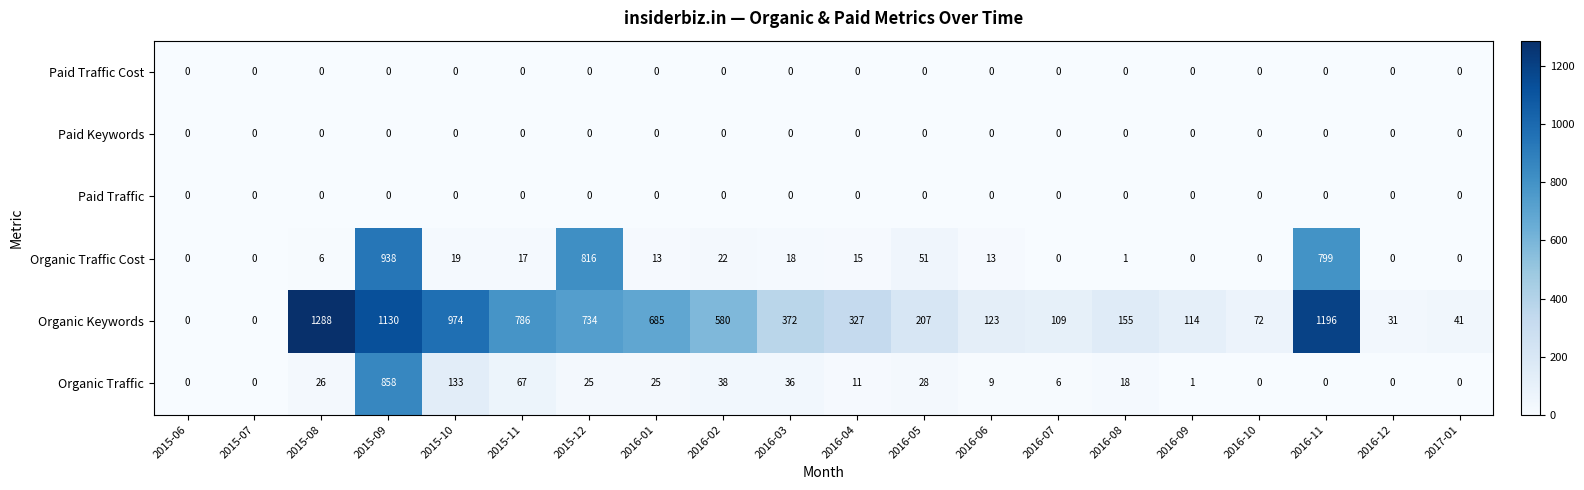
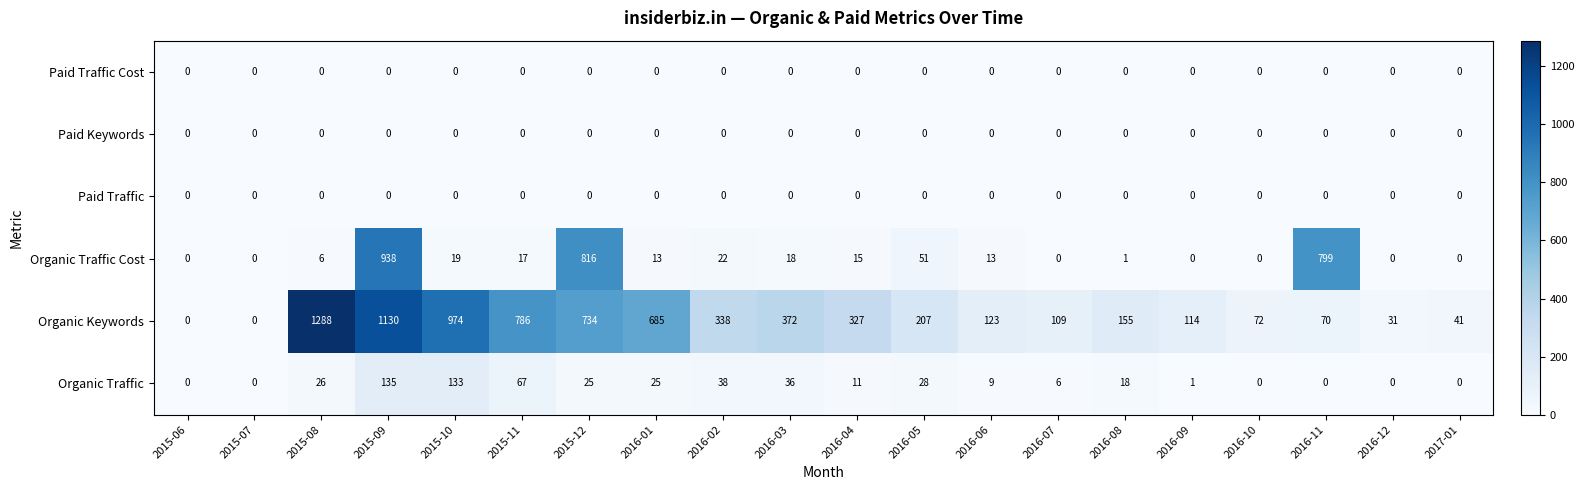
Organic Keywords, 2016-02: 580 -> 338
Organic Keywords, 2016-11: 1196 -> 70
Organic Traffic, 2015-09: 858 -> 135
